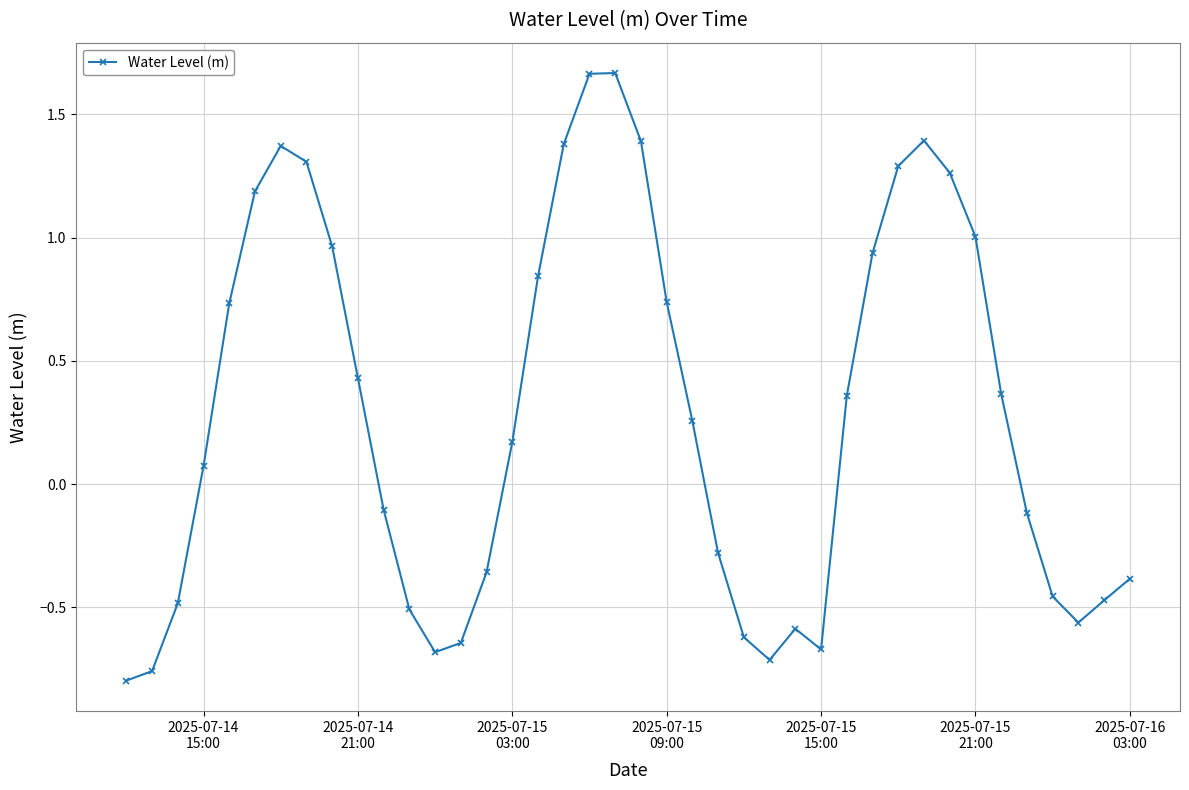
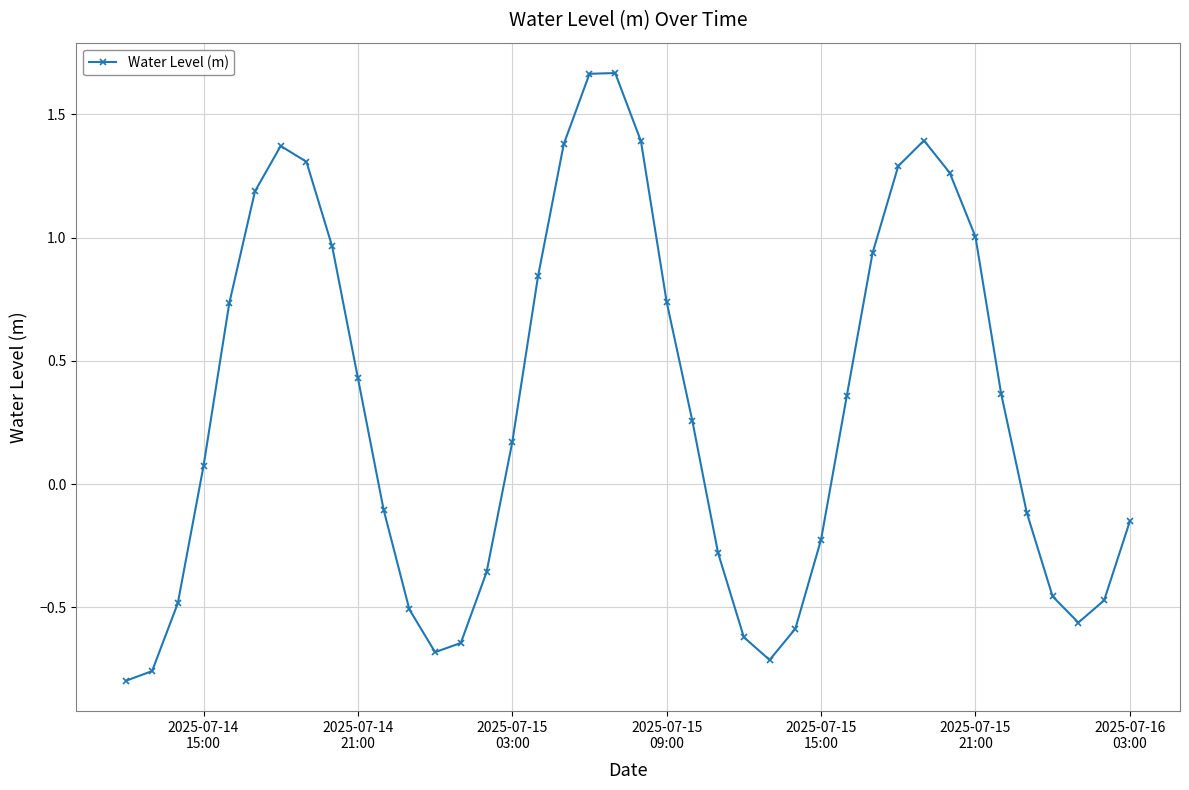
2025-07-15 15:00: -0.67 -> -0.23
2025-07-16 03:00: -0.38 -> -0.15
